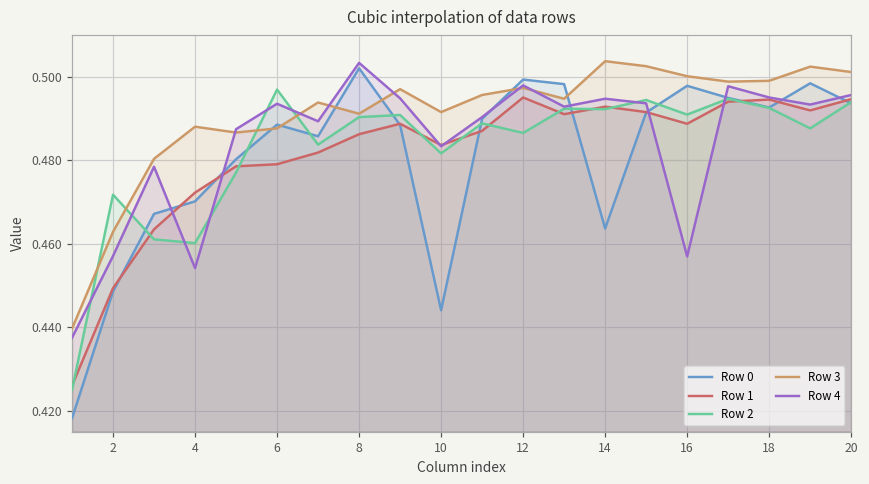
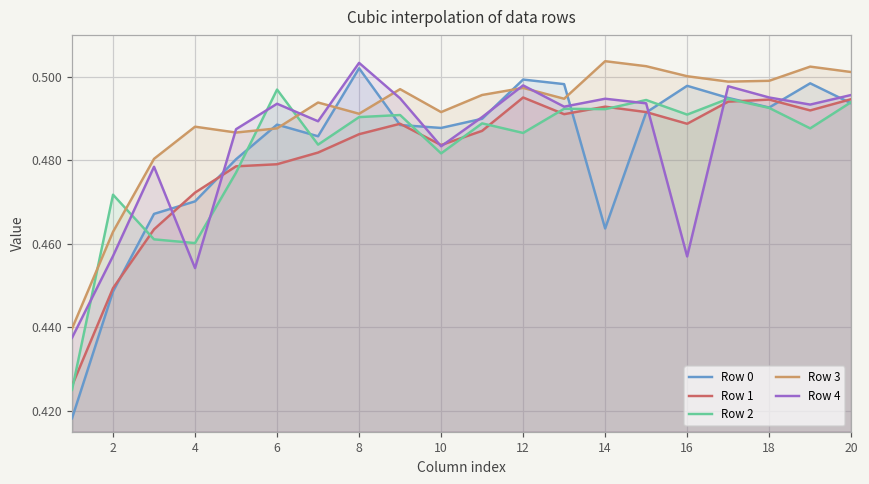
Row 0, 10: 0.444 -> 0.488
